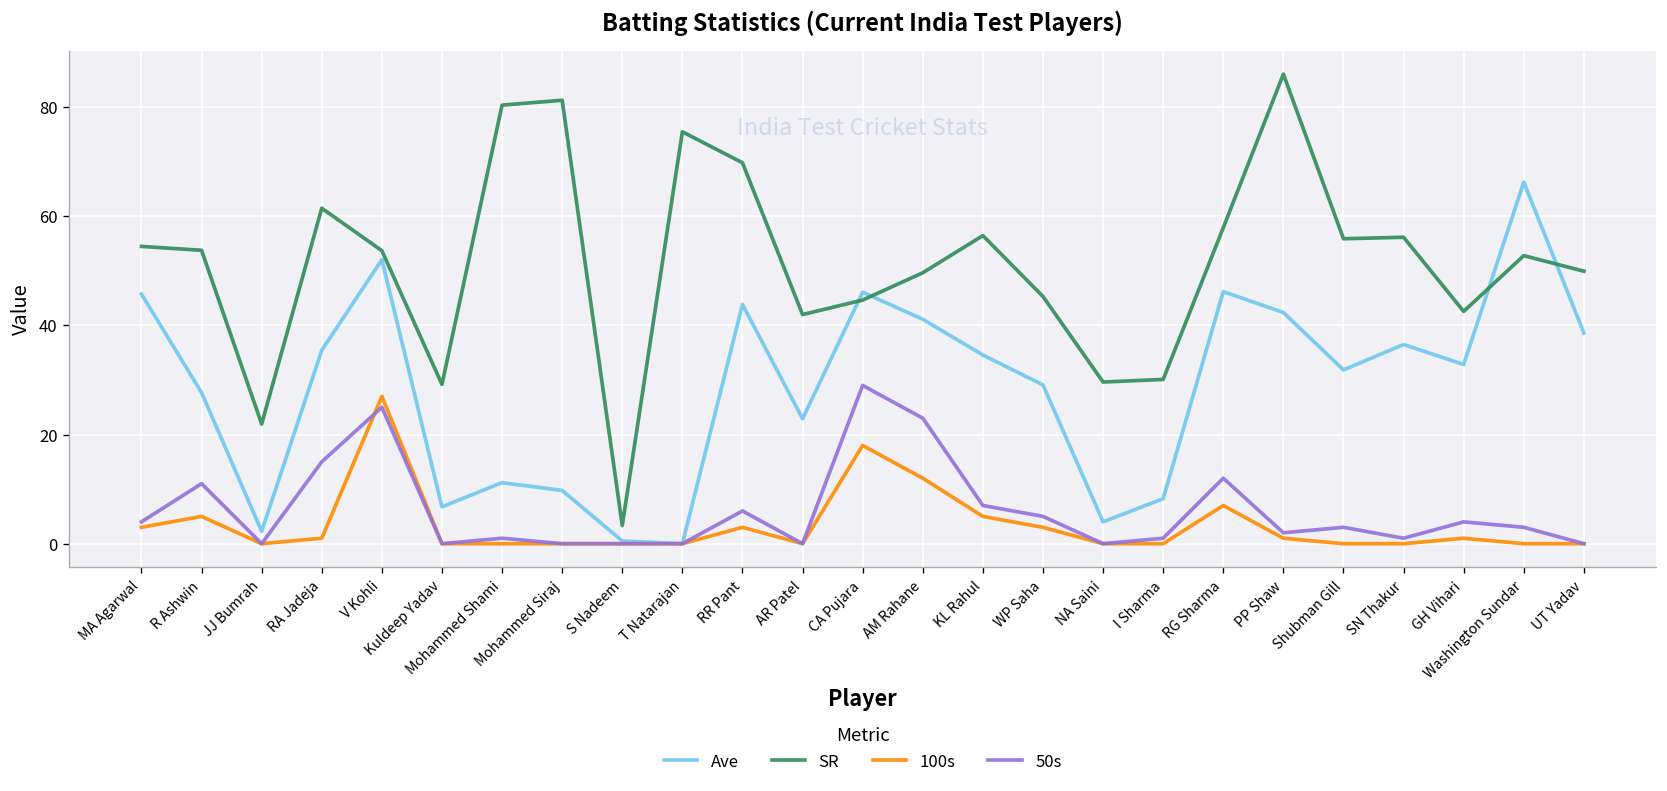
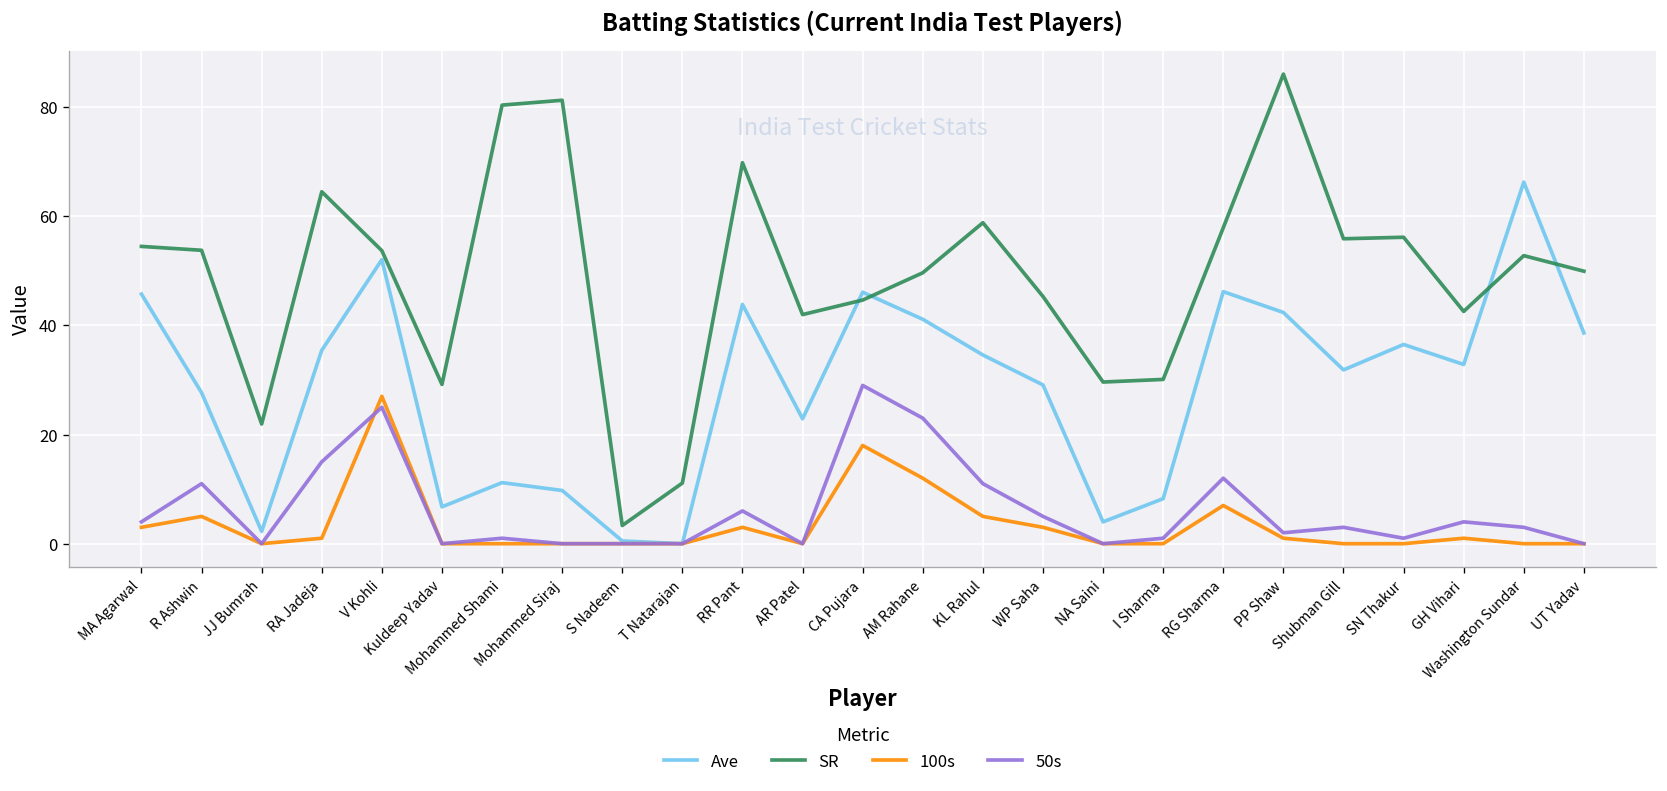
SR, RA Jadeja: 61 -> 64
SR, T Natarajan: 75 -> 11
SR, KL Rahul: 56 -> 59
50s, KL Rahul: 7 -> 11
